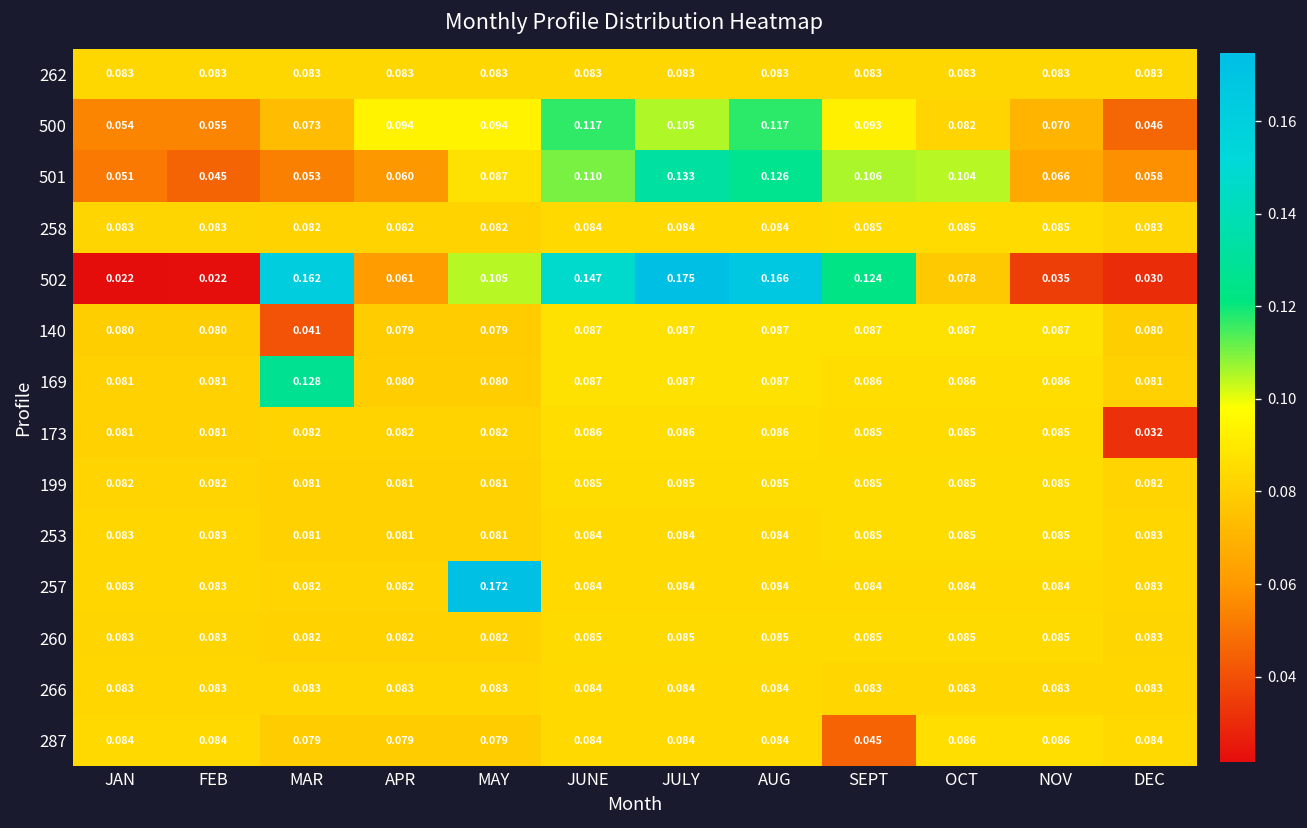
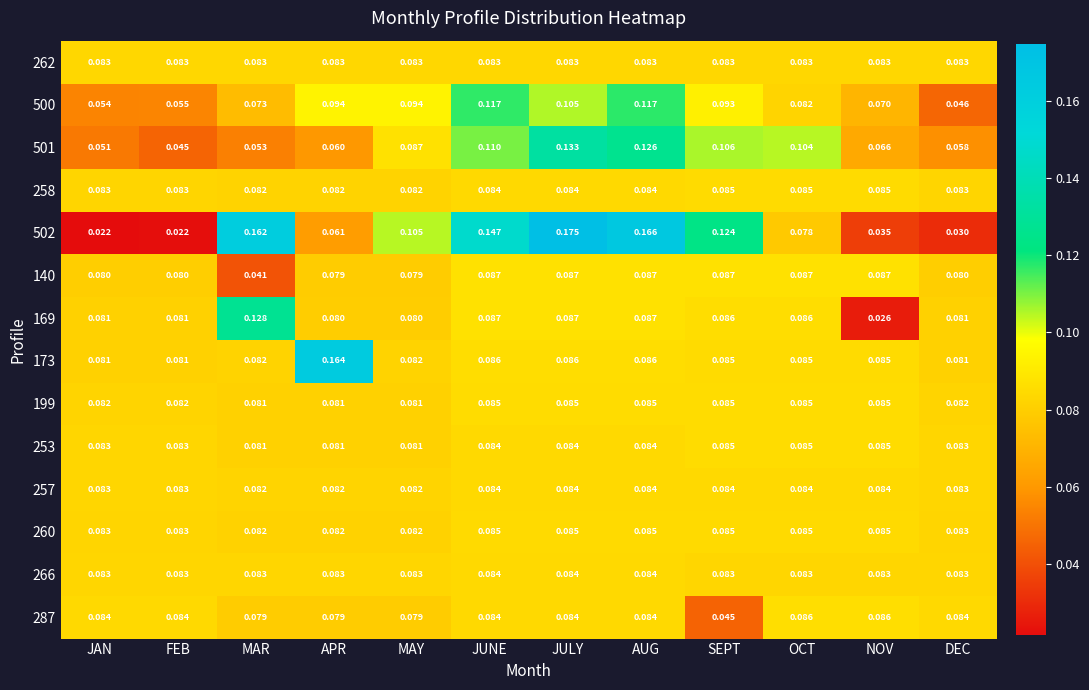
169, NOV: 0.086 -> 0.026
173, APR: 0.082 -> 0.164
173, DEC: 0.032 -> 0.081
257, MAY: 0.172 -> 0.082
